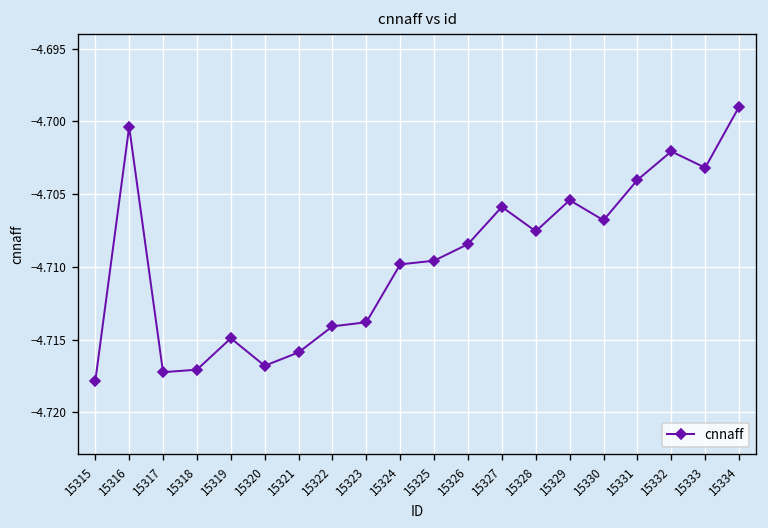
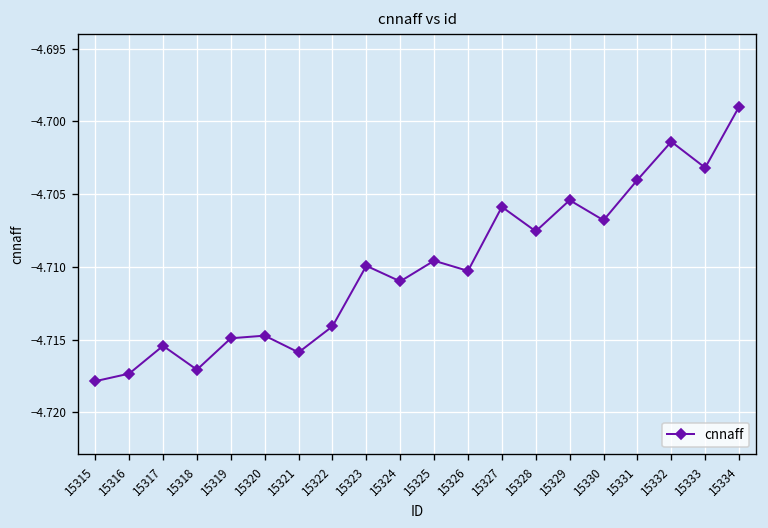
15316: -4.7004 -> -4.7173
15317: -4.7172 -> -4.7154
15320: -4.7168 -> -4.7147
15323: -4.7138 -> -4.7099
15324: -4.7098 -> -4.7110
15326: -4.7084 -> -4.7103
15332: -4.7021 -> -4.7014
